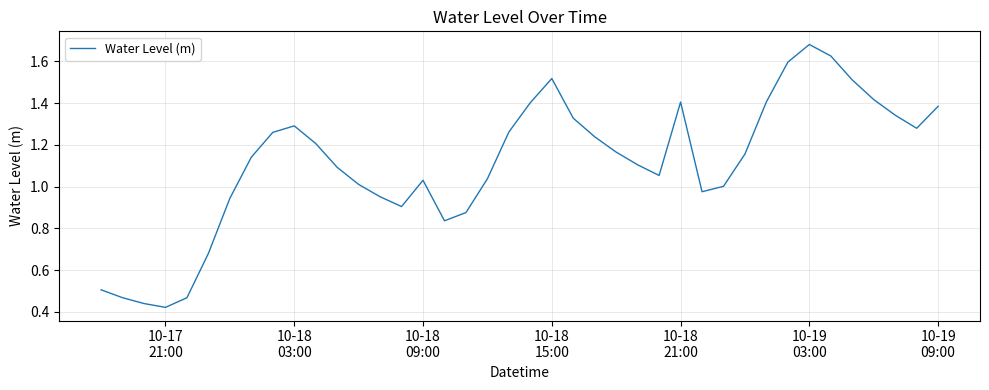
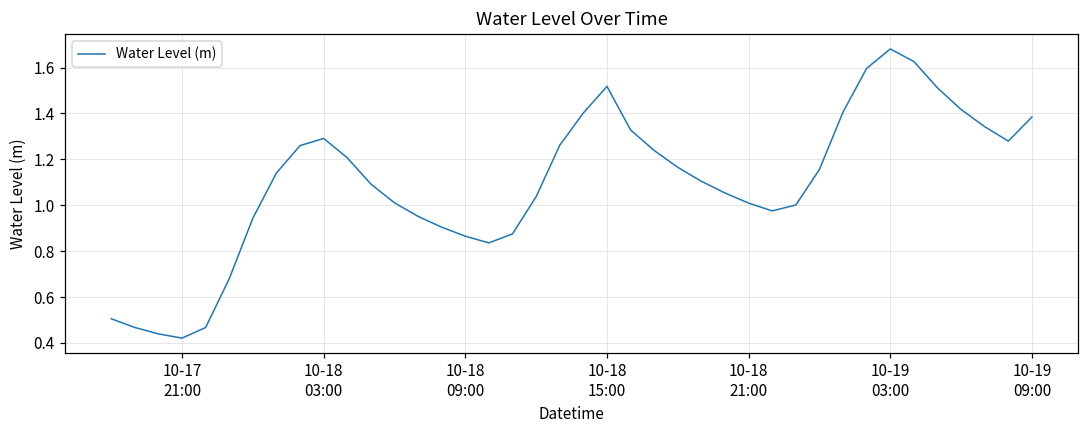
10-18 09:00: 1.03 -> 0.87
10-18 21:00: 1.41 -> 1.01
